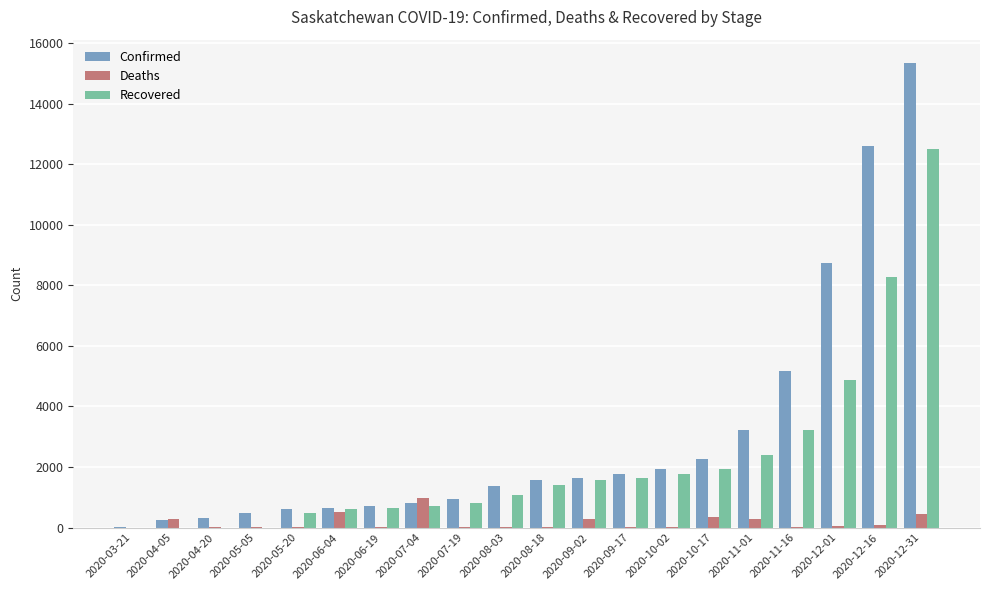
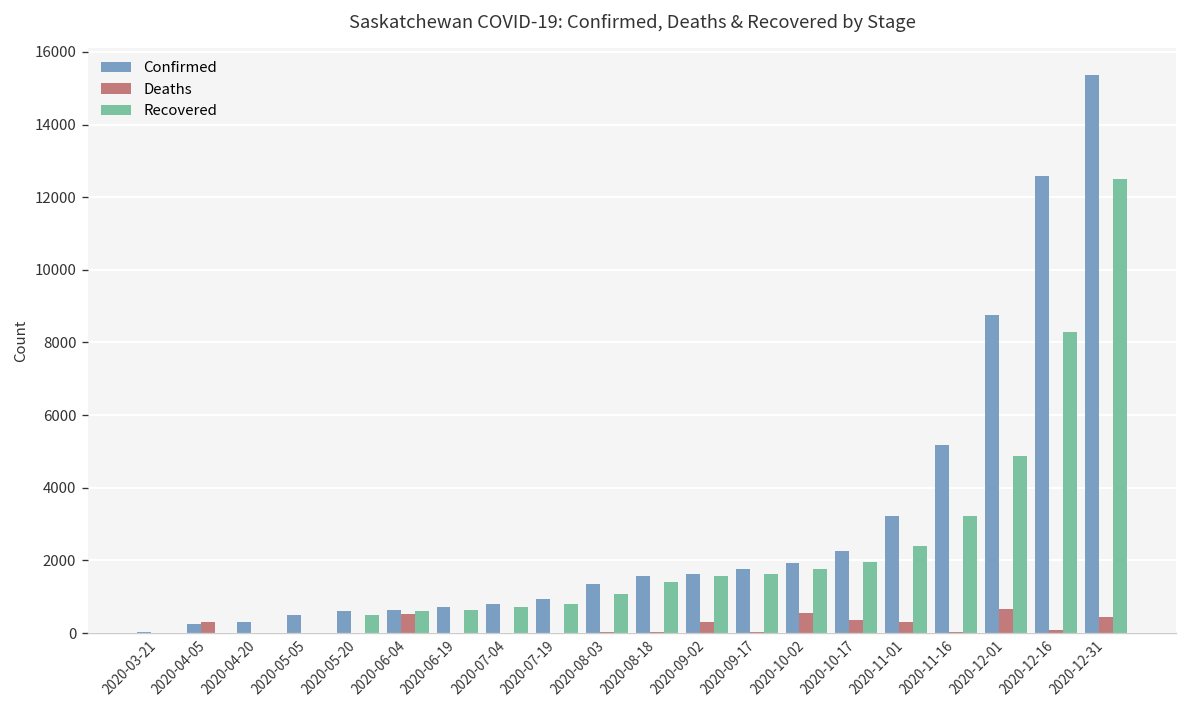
Deaths, 2020-07-04: 1000 -> 0
Deaths, 2020-10-02: 0 -> 500
Deaths, 2020-12-01: 100 -> 700
